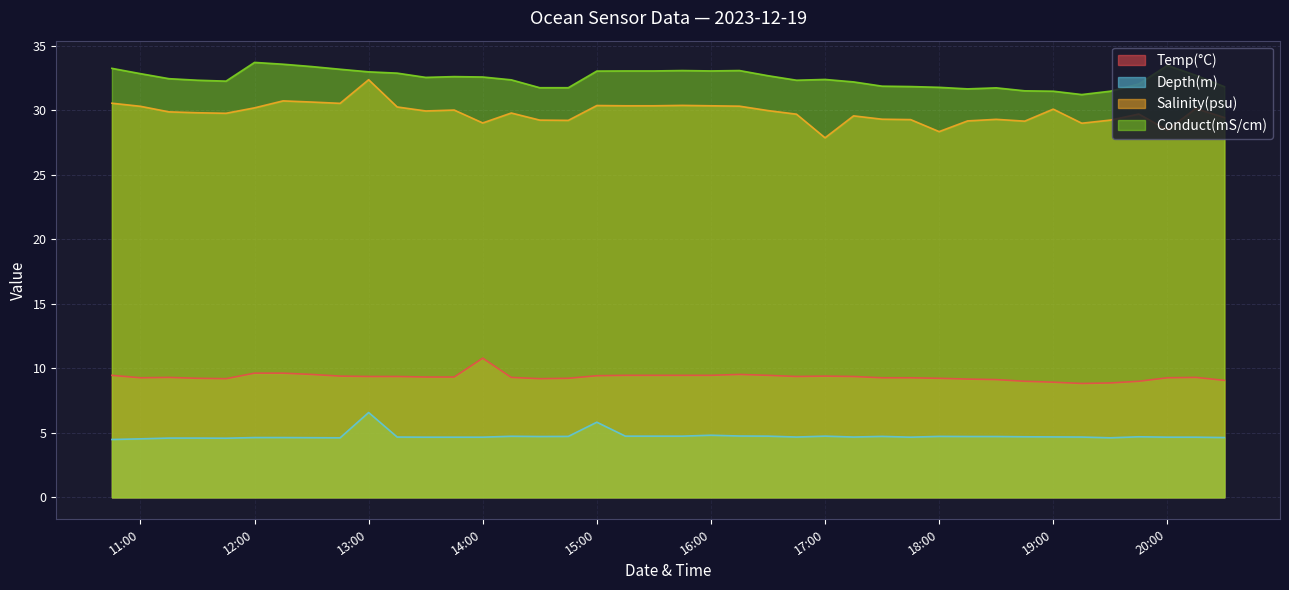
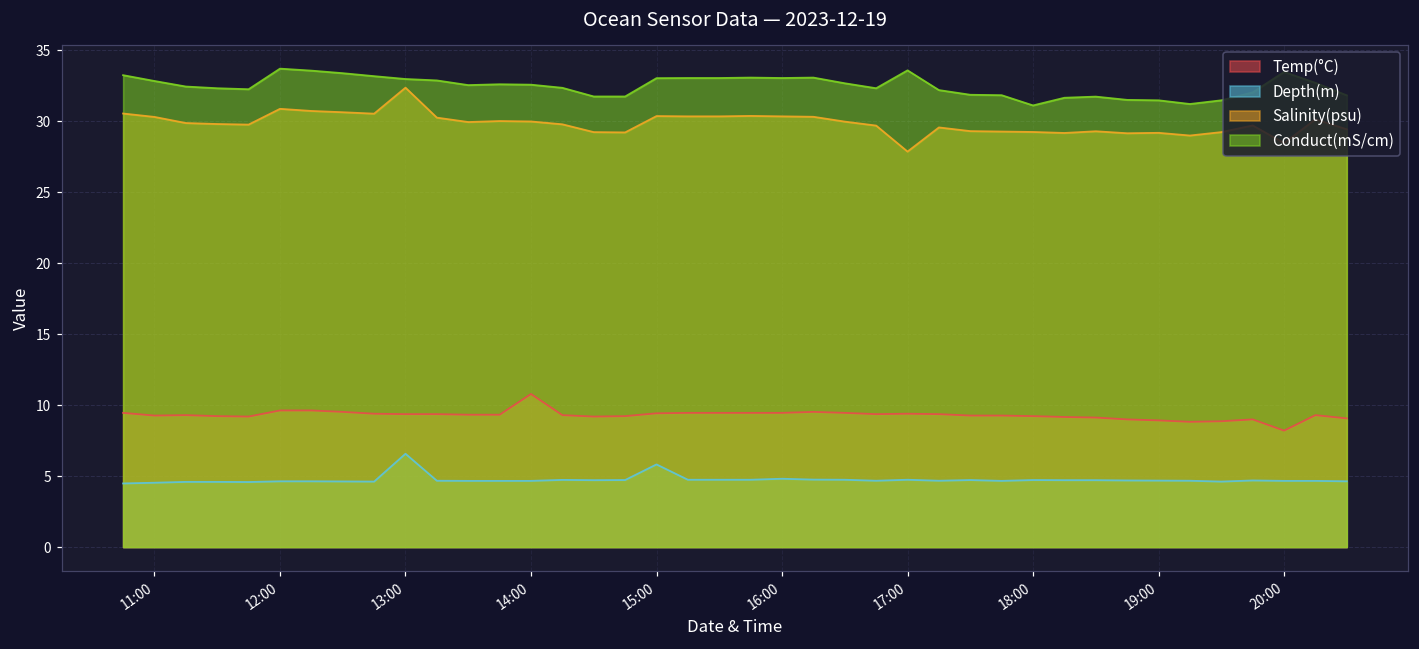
Salinity(psu), 12:00: 30.2 -> 30.9
Salinity(psu), 14:00: 29.0 -> 30.0
Conduct(mS/cm), 17:00: 32.4 -> 33.6
Salinity(psu), 18:00: 28.3 -> 29.2
Conduct(mS/cm), 18:00: 31.8 -> 31.1
Salinity(psu), 19:00: 30.1 -> 29.2
Temp(°C), 20:00: 9.3 -> 8.2
